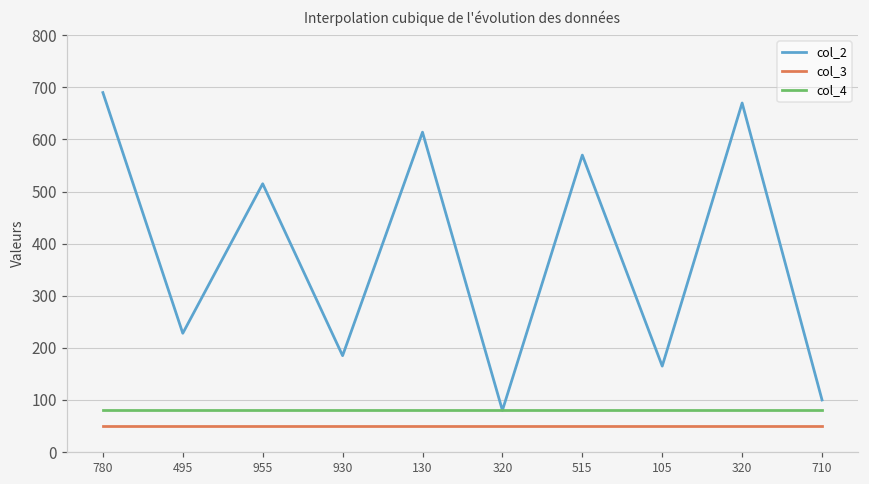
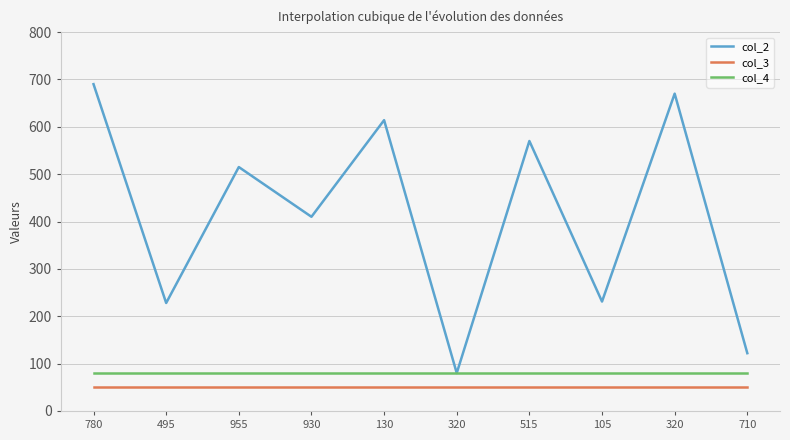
col_2, 930: 190 -> 410
col_2, 105: 170 -> 230
col_2, 710: 100 -> 120
